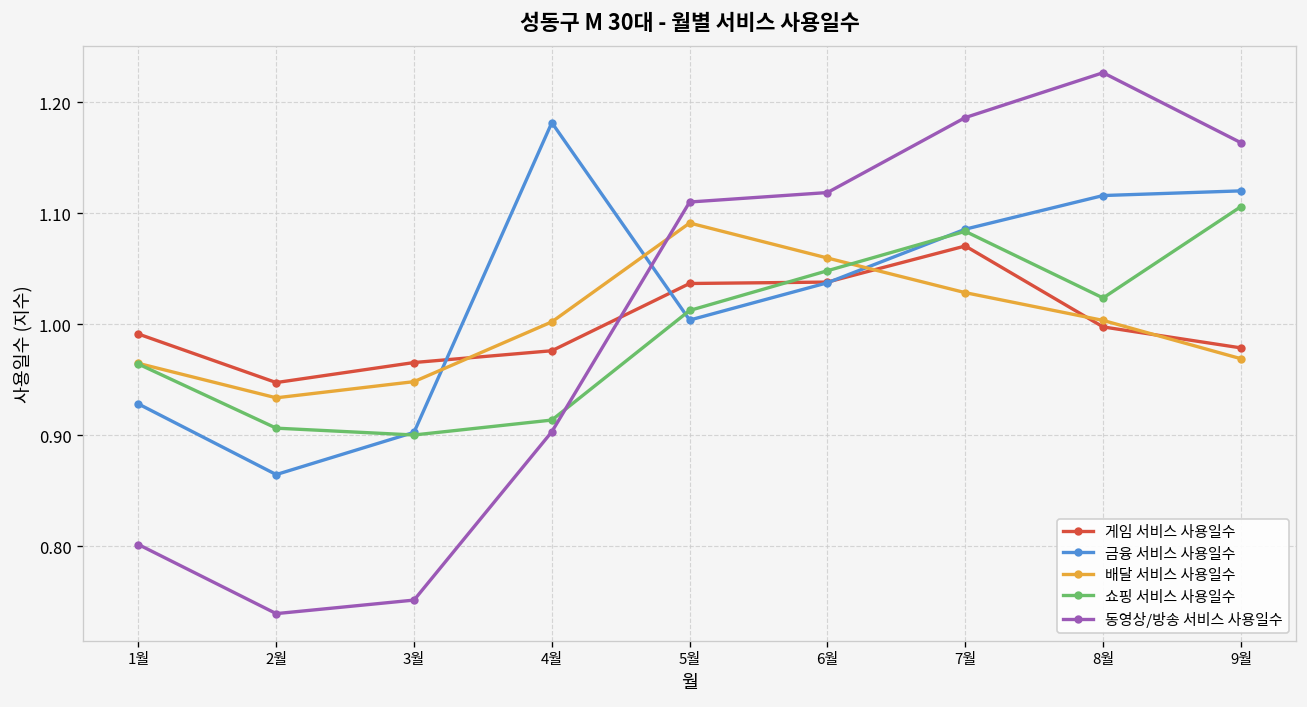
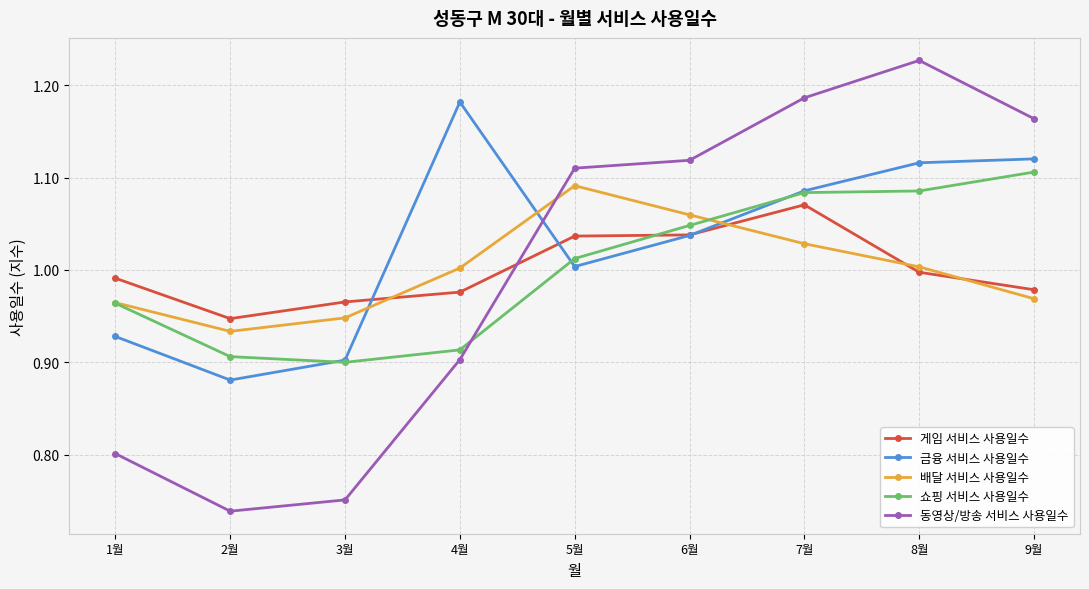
금융 서비스 사용일수, 2월: 0.86 -> 0.88
쇼핑 서비스 사용일수, 8월: 1.02 -> 1.09
